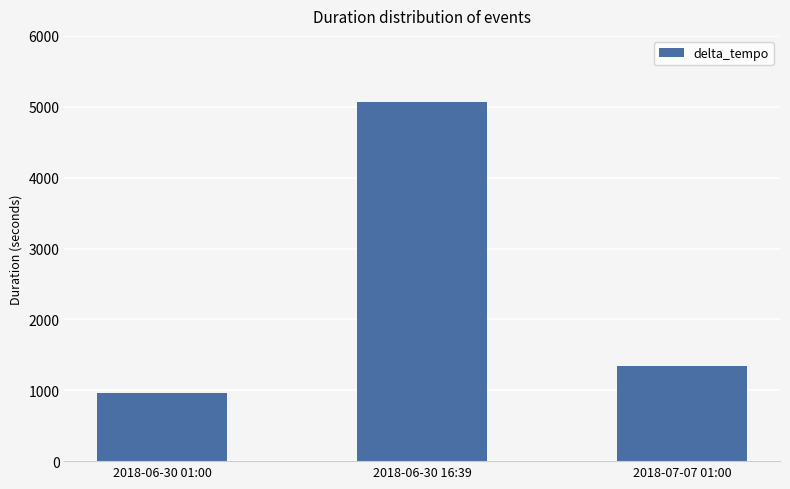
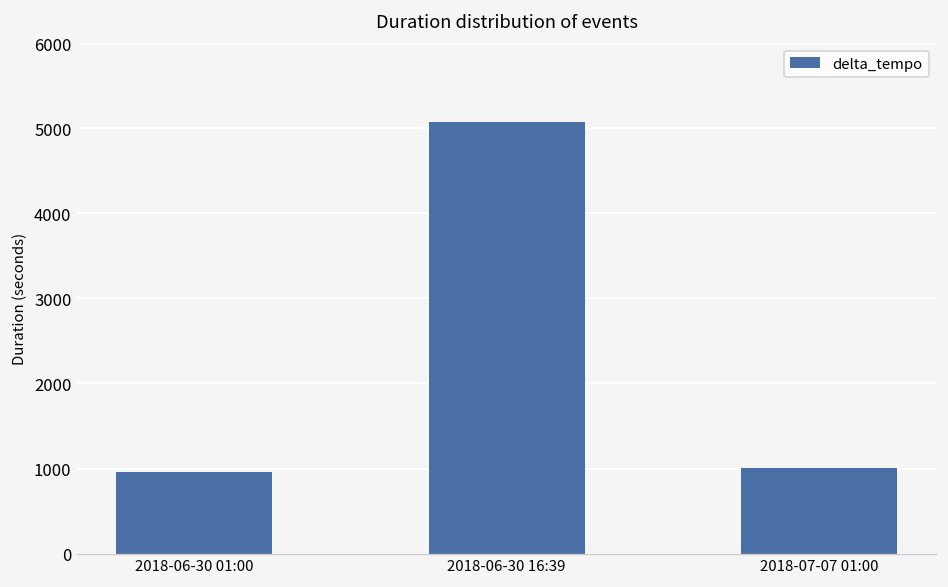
2018-07-07 01:00: 1300 -> 1000
